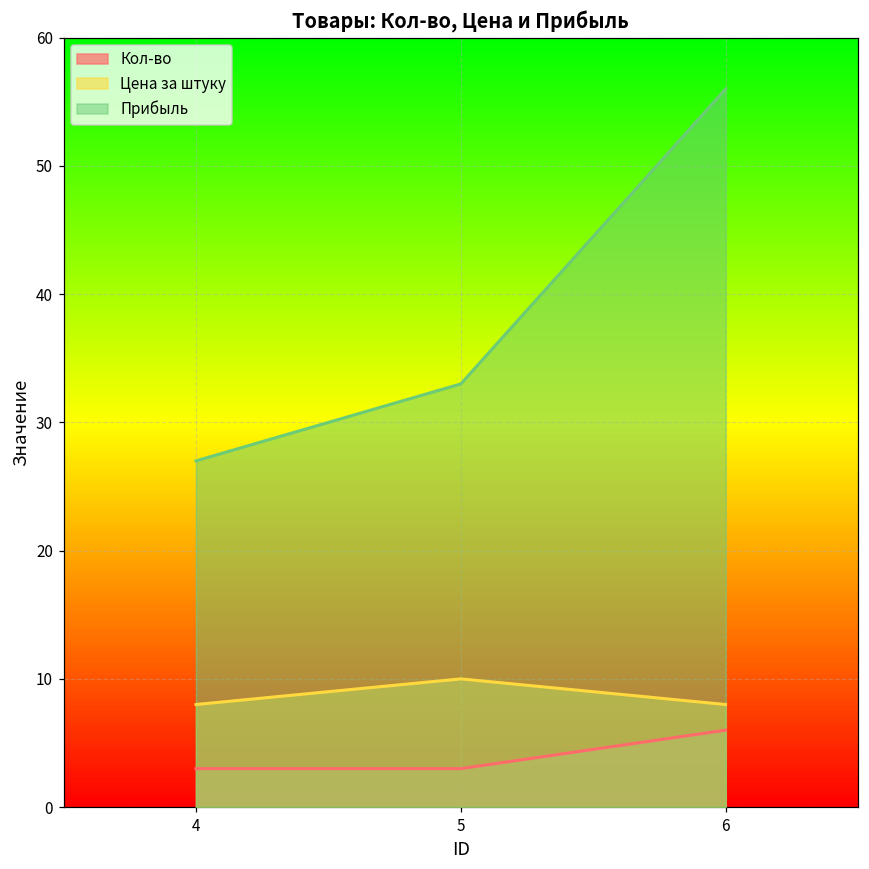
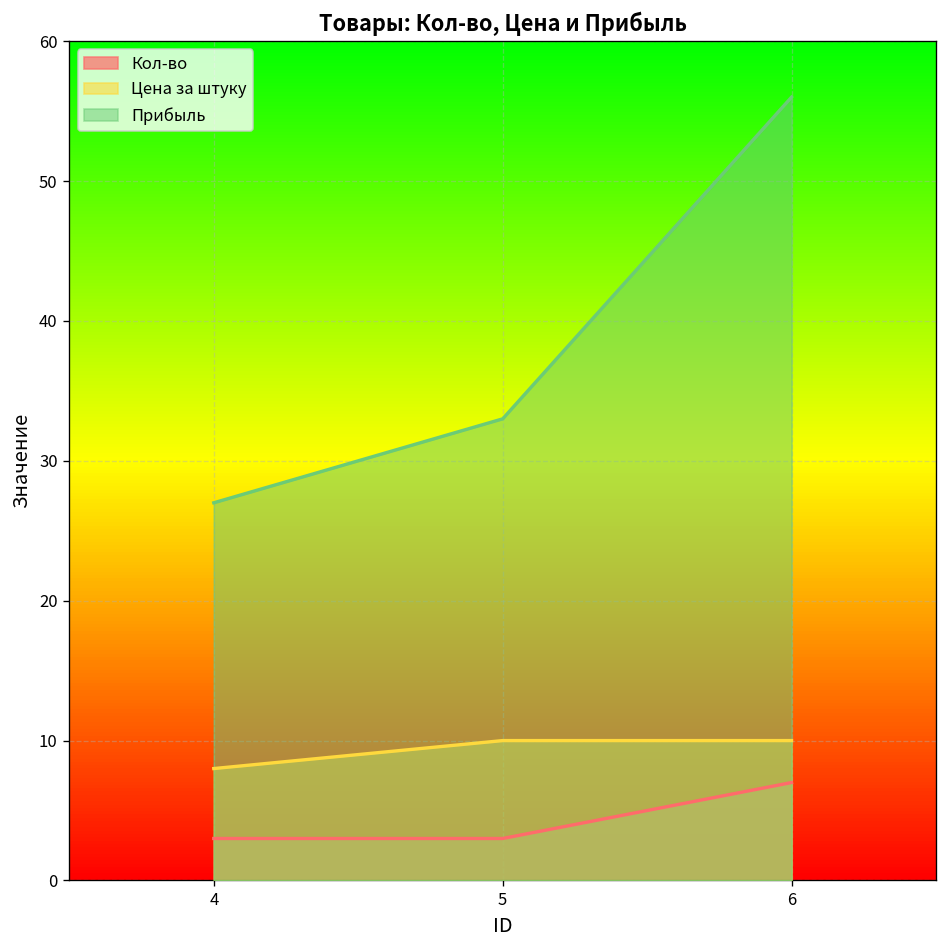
Кол-во, 6: 6 -> 7
Цена за штуку, 6: 8 -> 10
